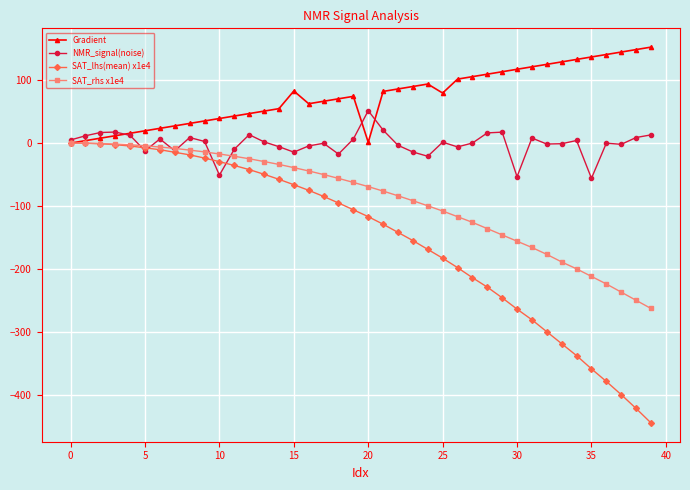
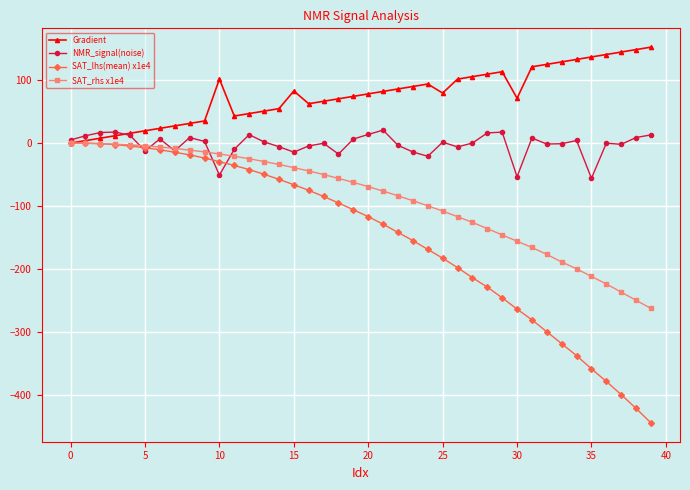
Gradient, 10: 40 -> 100
Gradient, 20: 0 -> 80
NMR_signal(noise), 20: 50 -> 10
Gradient, 30: 120 -> 70
